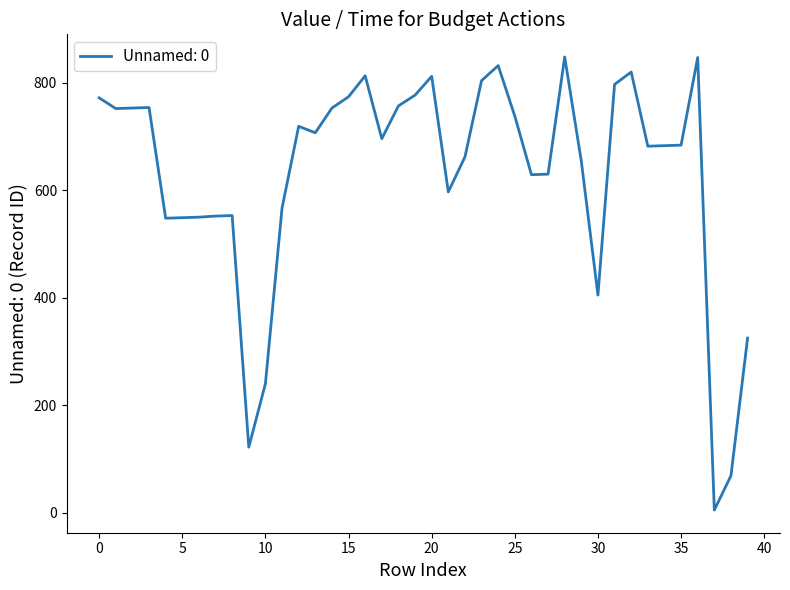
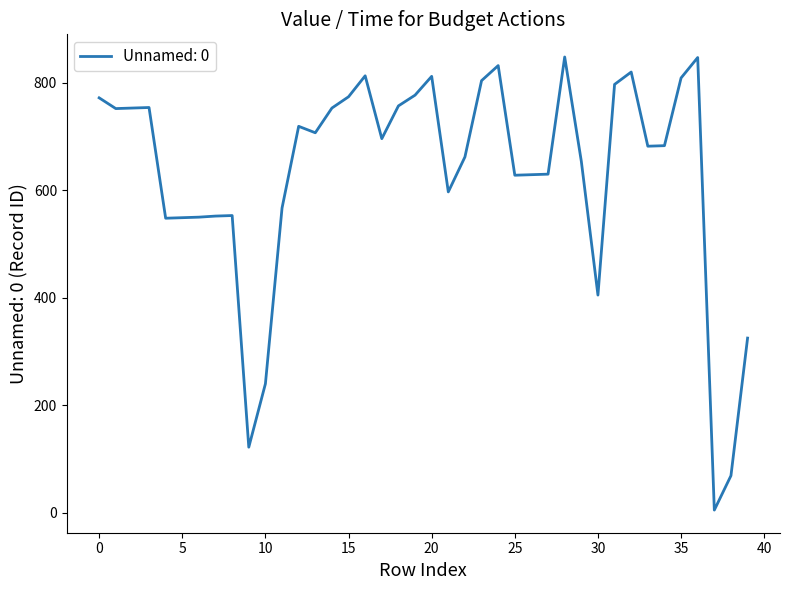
25: 740 -> 630
35: 680 -> 810
